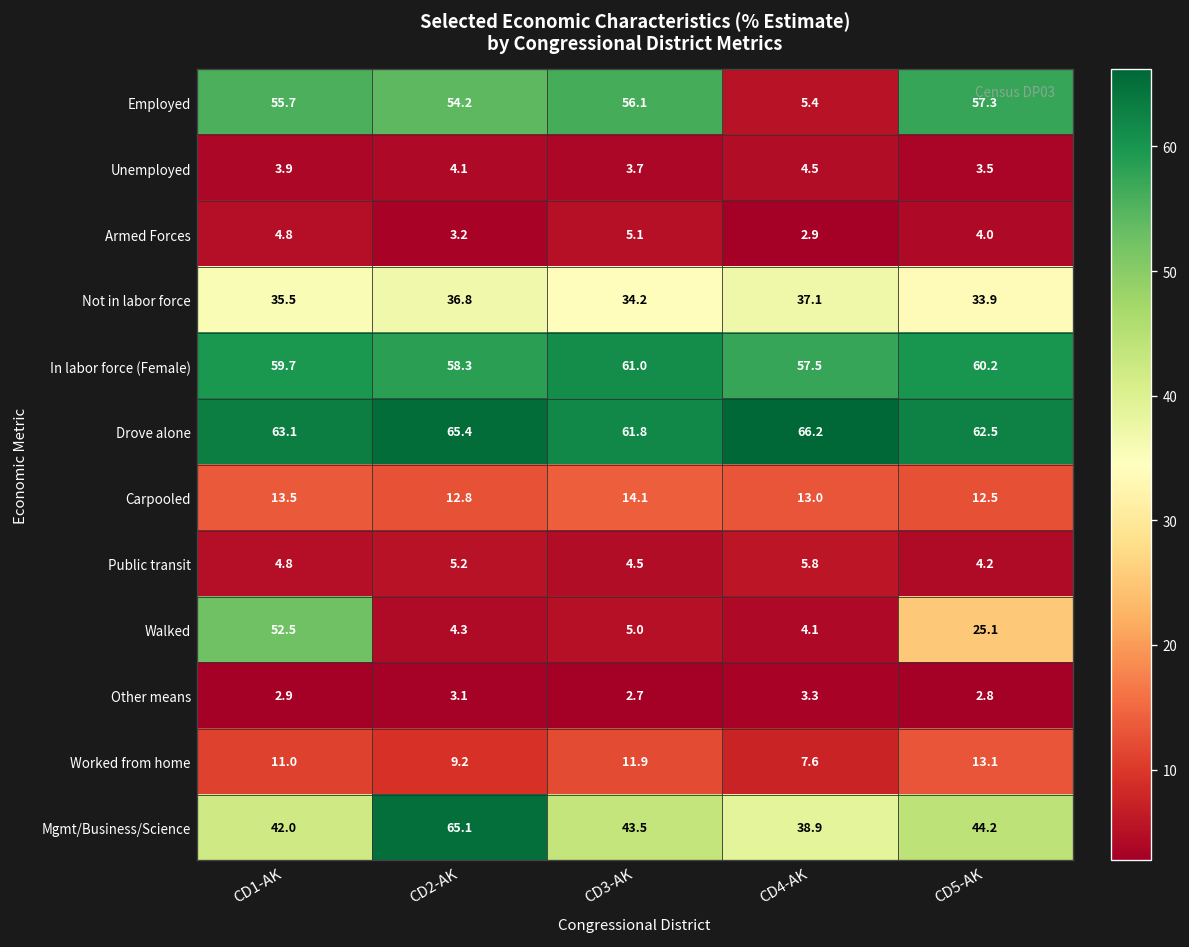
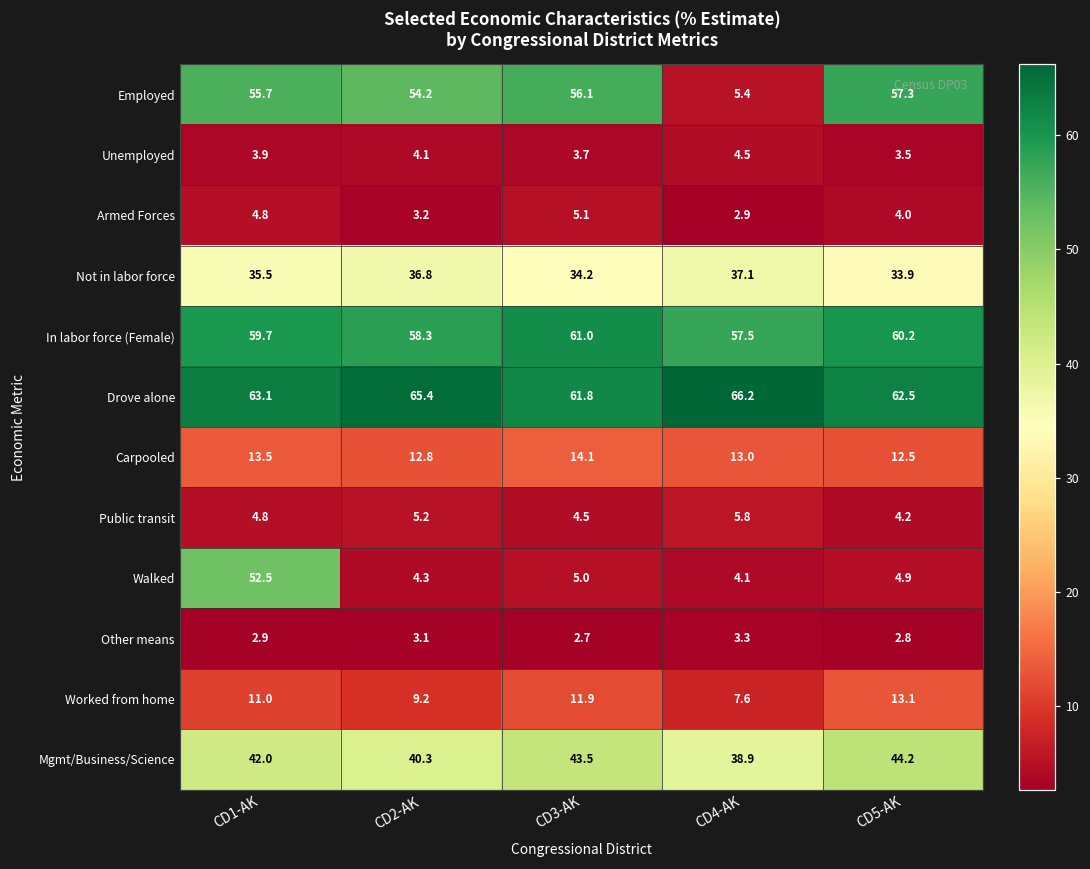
Walked, CD5-AK: 25.1 -> 4.9
Mgmt/Business/Science, CD2-AK: 65.1 -> 40.3
